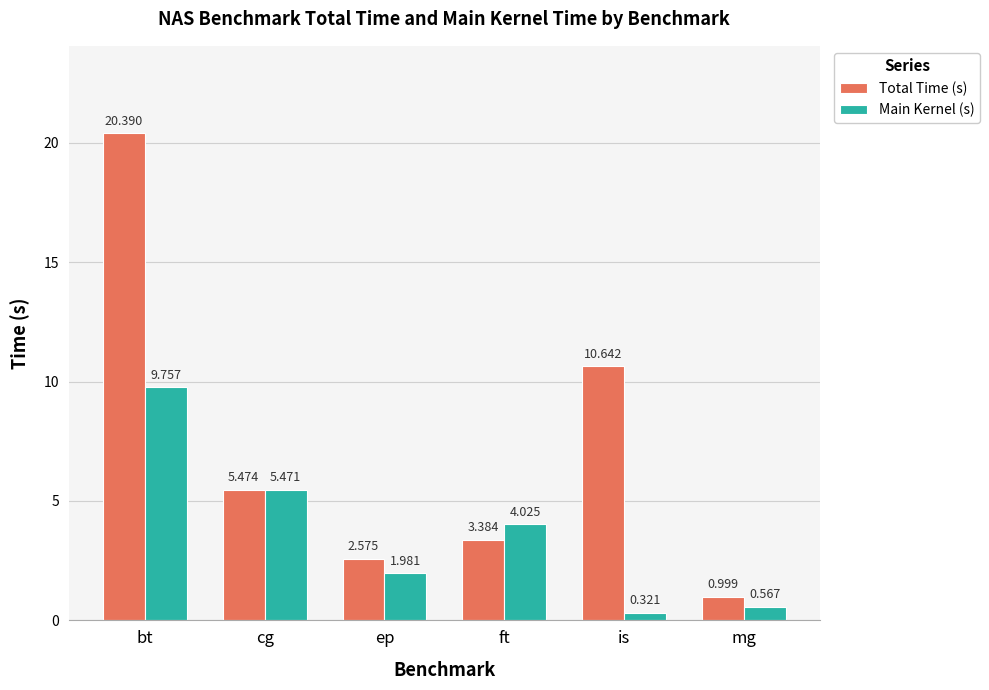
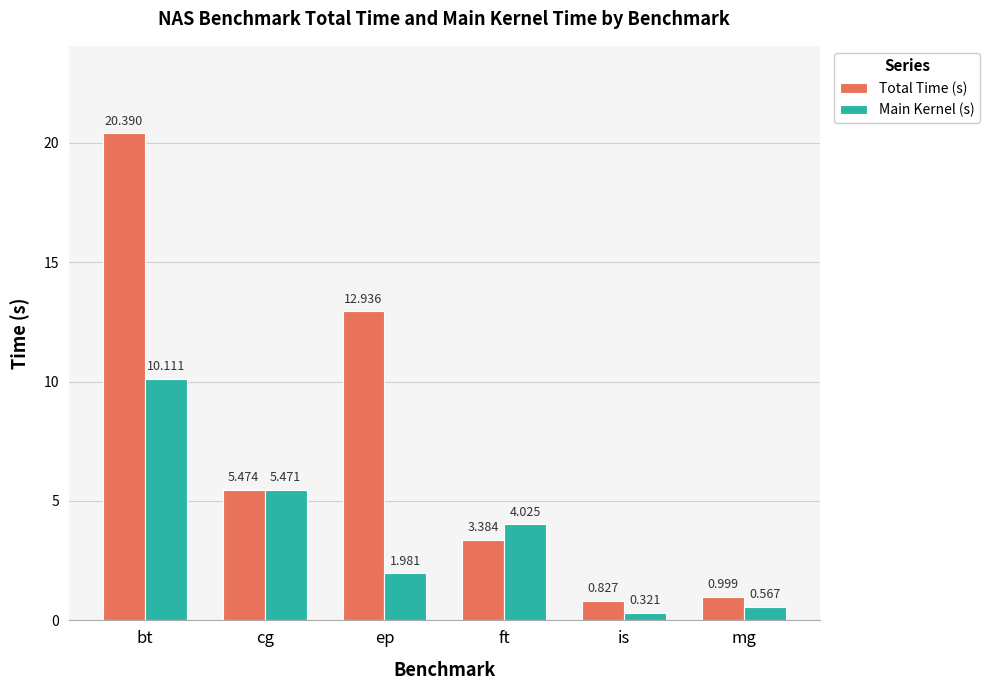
Main Kernel (s), bt: 9.757 -> 10.111
Total Time (s), ep: 2.575 -> 12.936
Total Time (s), is: 10.642 -> 0.827
